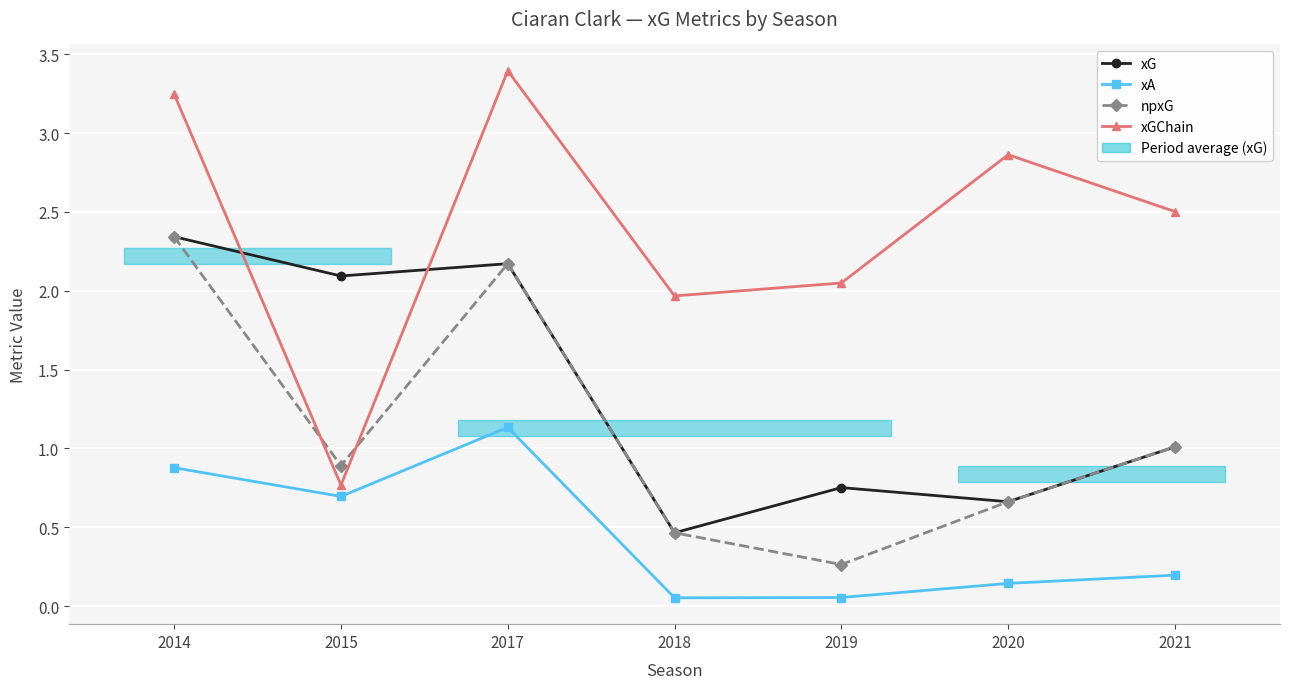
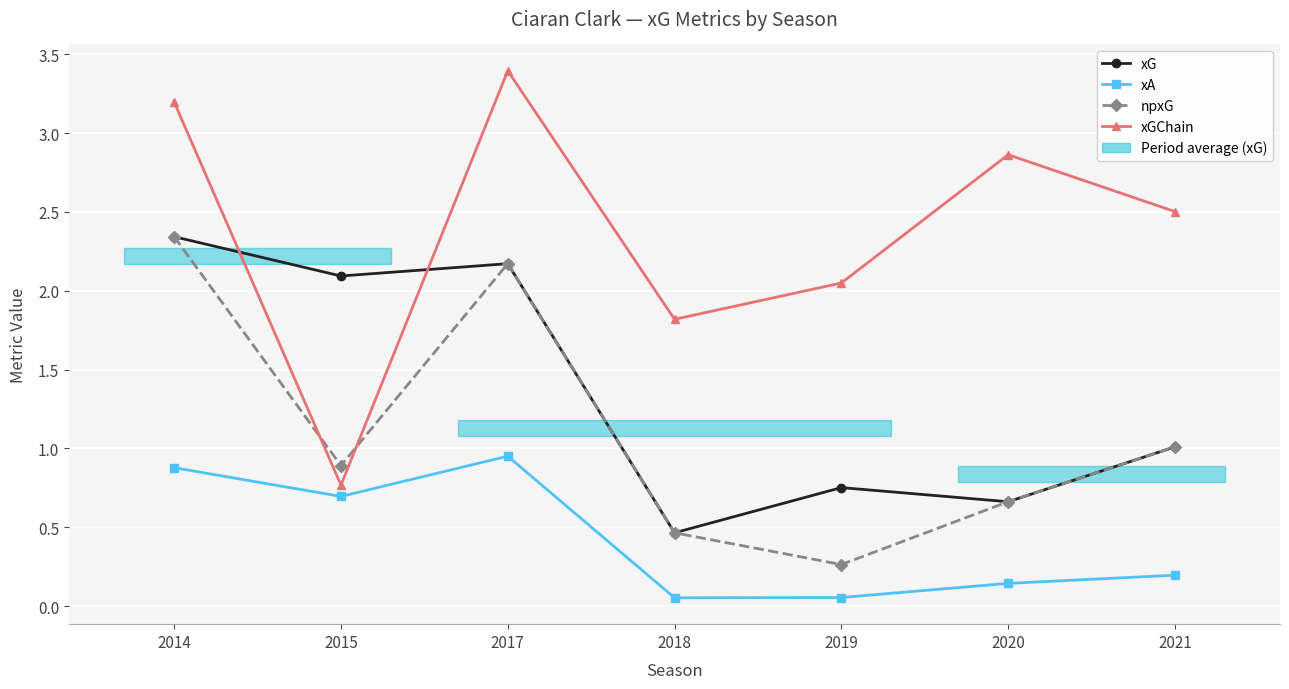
xGChain, 2014: 3.25 -> 3.20
xA, 2017: 1.13 -> 0.95
xGChain, 2018: 1.97 -> 1.82
